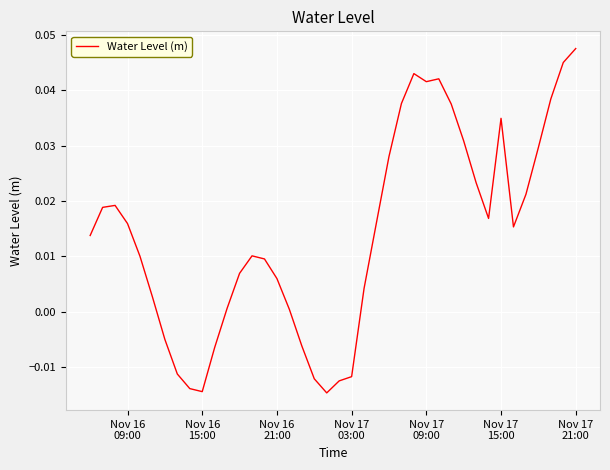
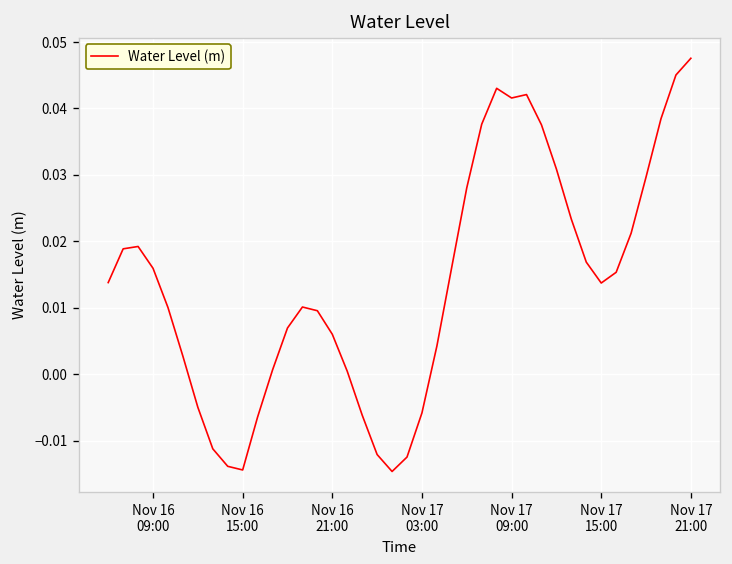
Nov 17 03:00: -0.012 -> -0.006
Nov 17 15:00: 0.035 -> 0.014
